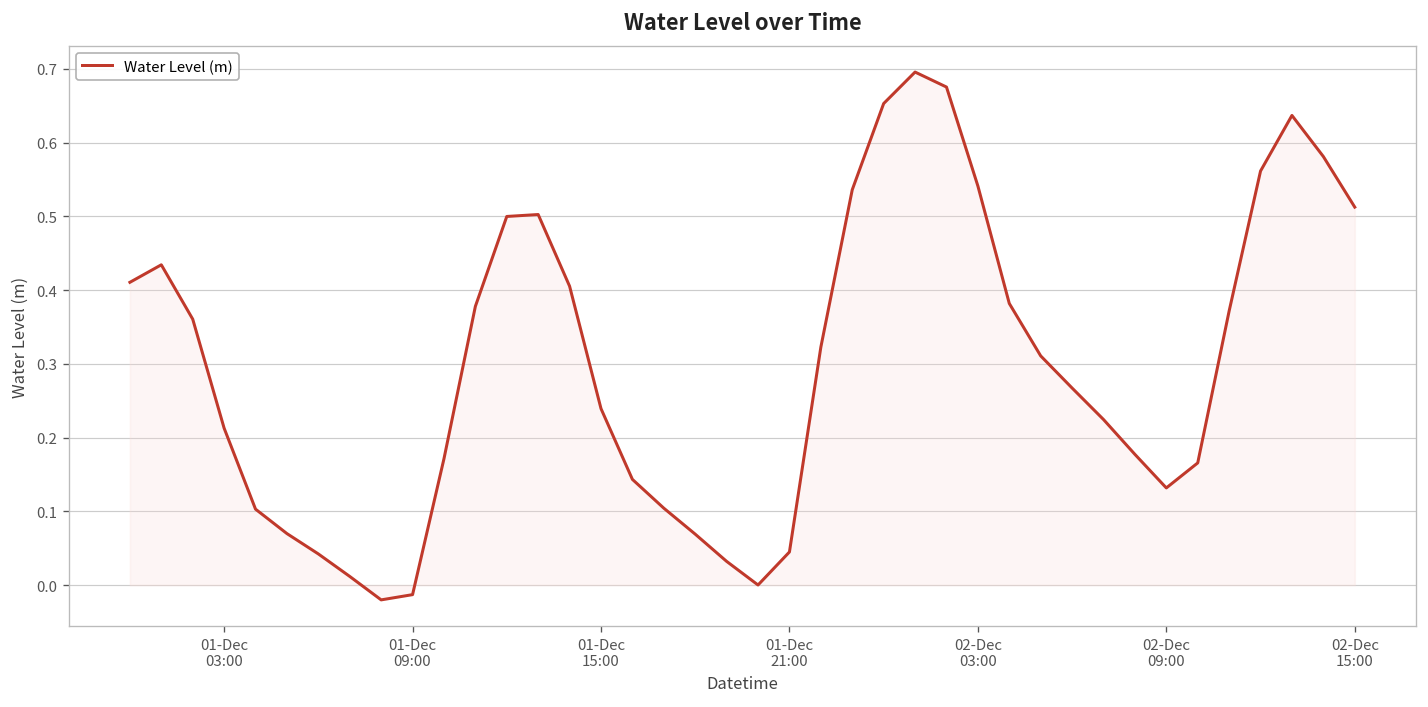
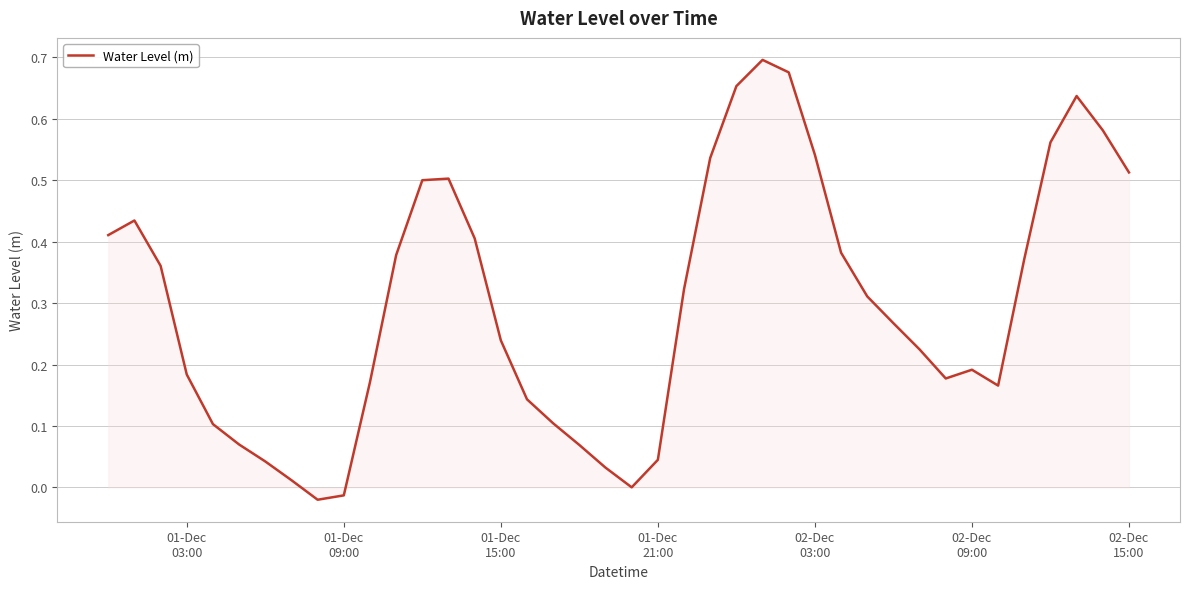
Water Level (m), 01-Dec 03:00: 0.21 -> 0.18
Water Level (m), 02-Dec 09:00: 0.13 -> 0.19
